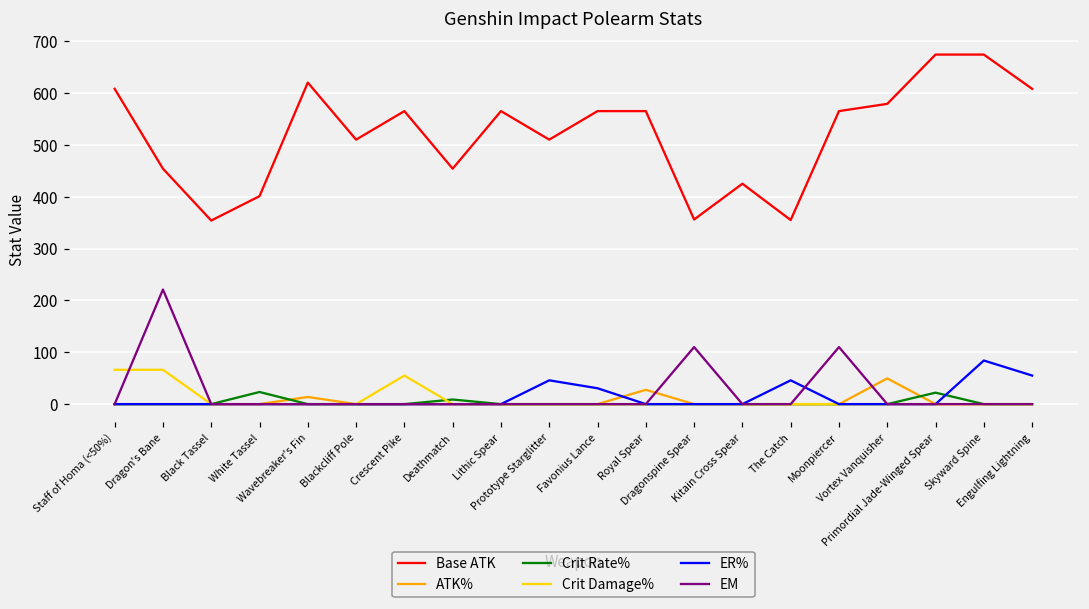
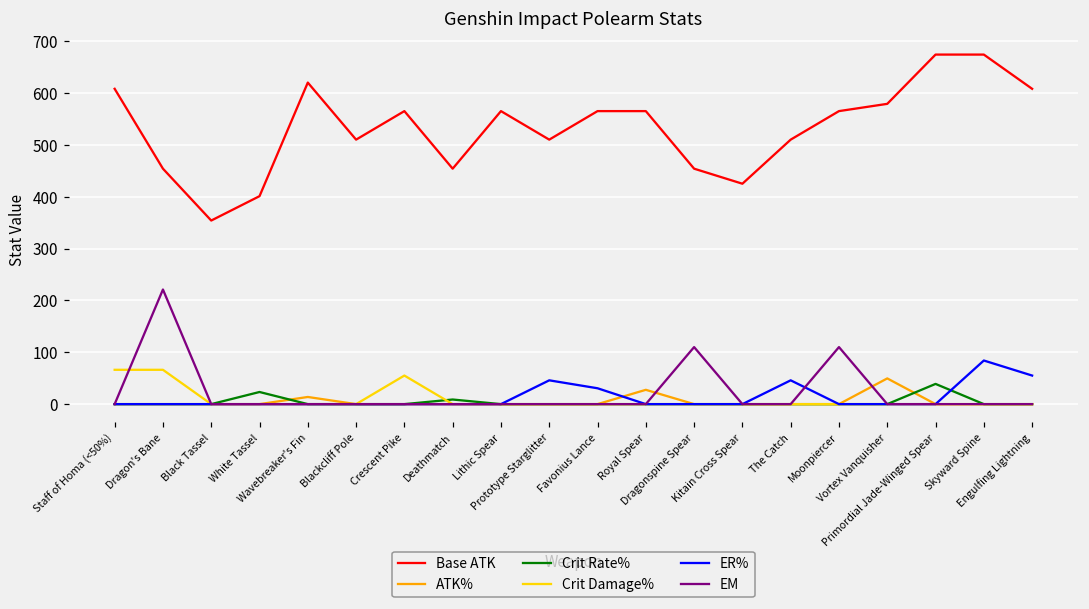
Base ATK, Dragonspine Spear: 360 -> 450
Base ATK, The Catch: 360 -> 510
Crit Rate%, Primordial Jade-Winged Spear: 20 -> 40
